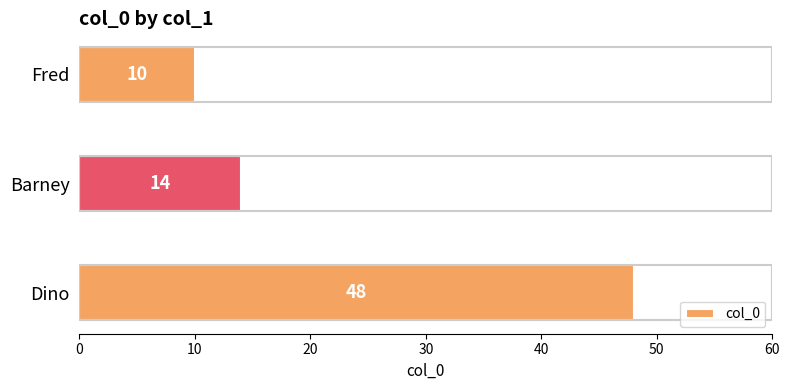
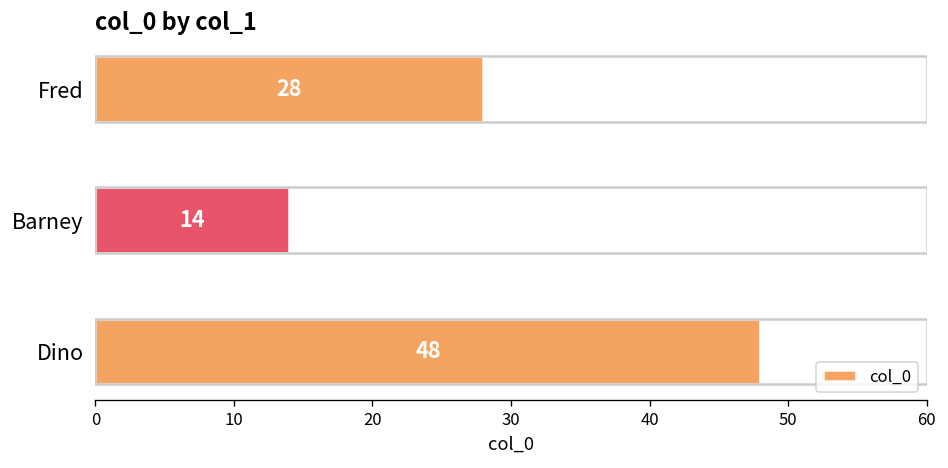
Fred: 10 -> 28
